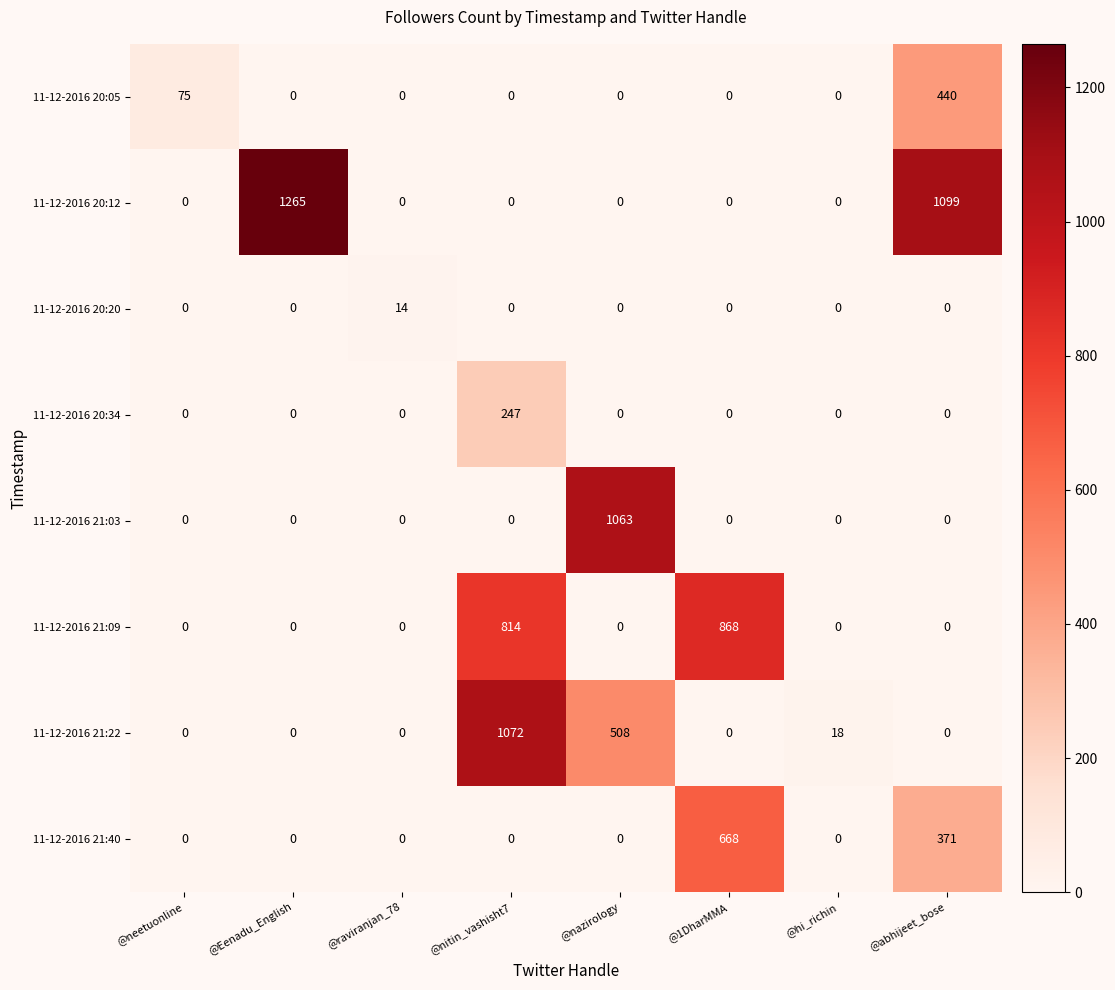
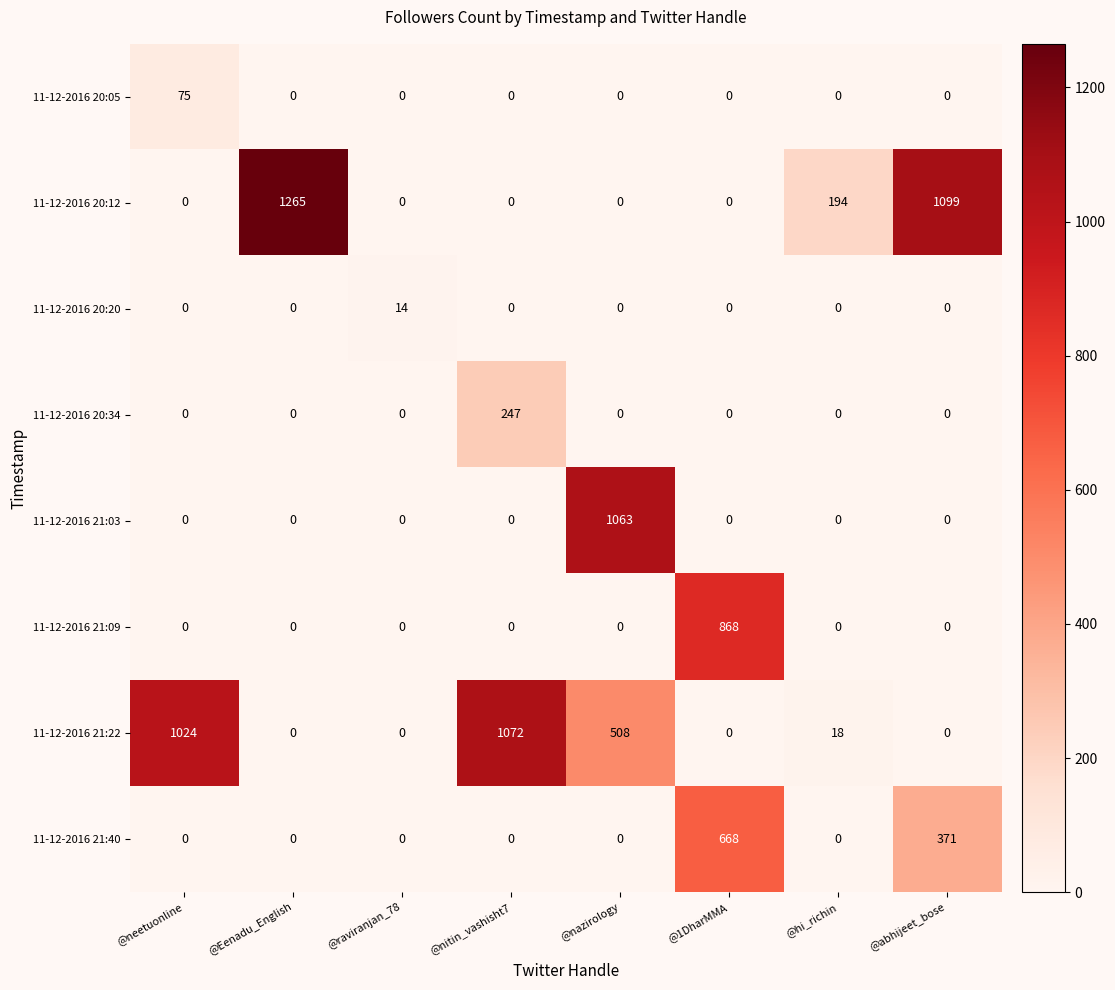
11-12-2016 20:05, @abhijeet_bose: 440 -> 0
11-12-2016 20:12, @hi_richin: 0 -> 194
11-12-2016 21:09, @nitin_vashisht7: 814 -> 0
11-12-2016 21:22, @neetuonline: 0 -> 1024
